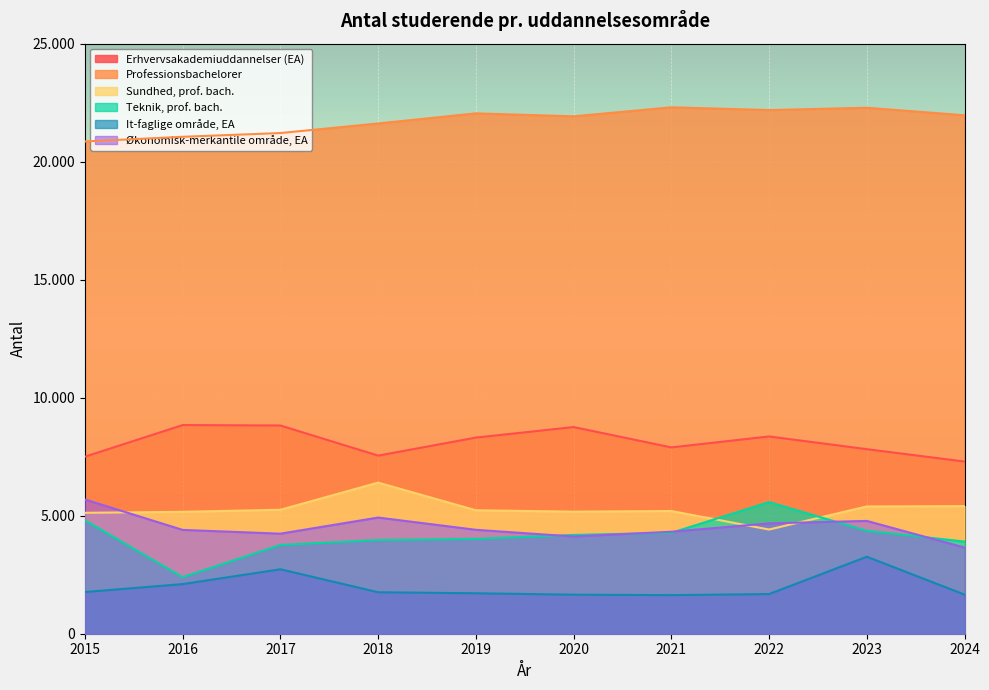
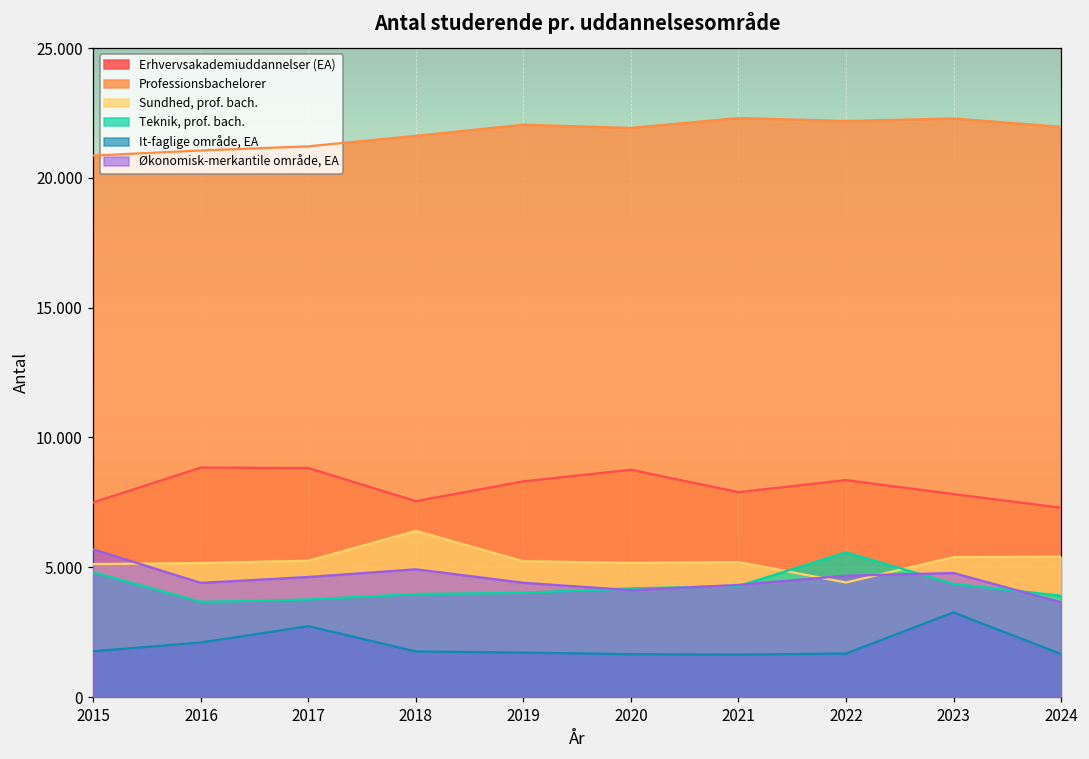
Teknik, prof. bach., 2016: 2.4 -> 3.7
Økonomisk-merkantile område, EA, 2017: 4.2 -> 4.6
